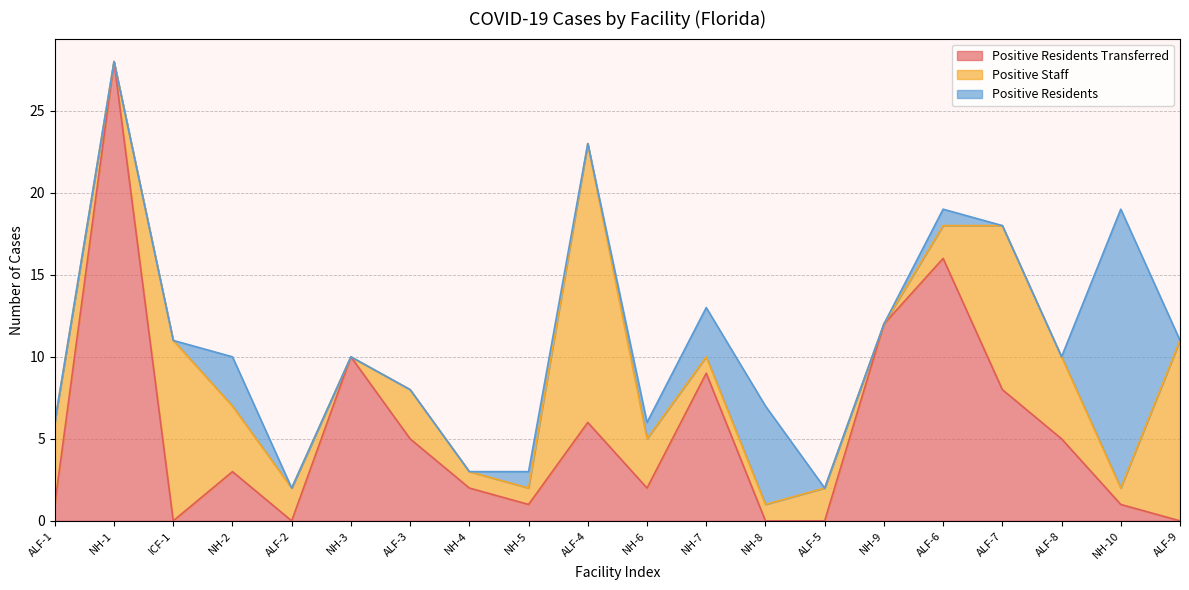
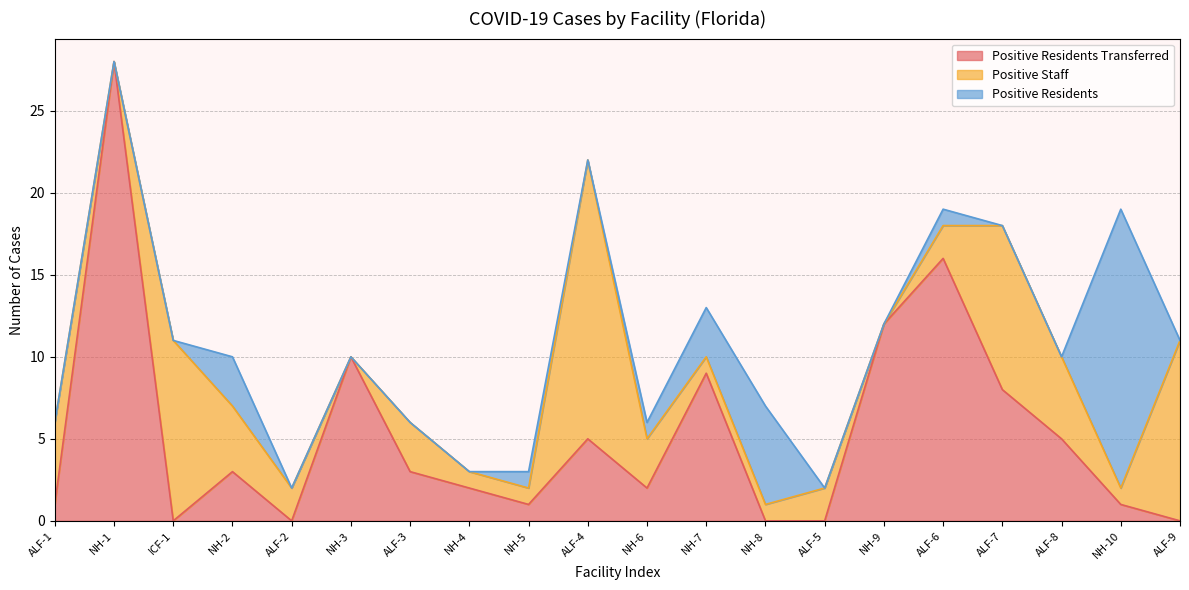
Positive Residents Transferred, ALF-3: 5 -> 3
Positive Residents Transferred, ALF-4: 6 -> 5
